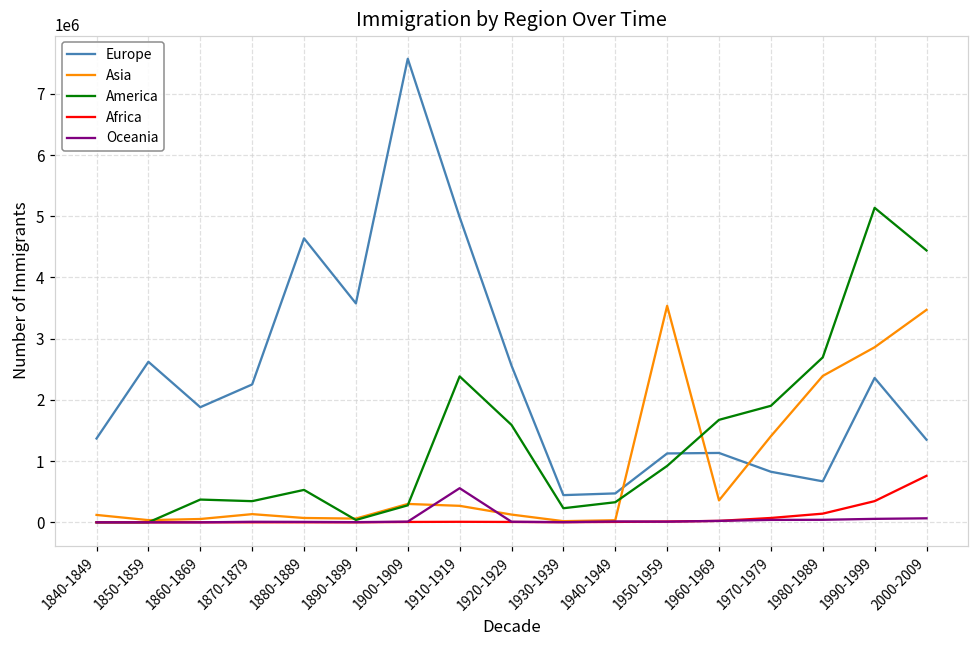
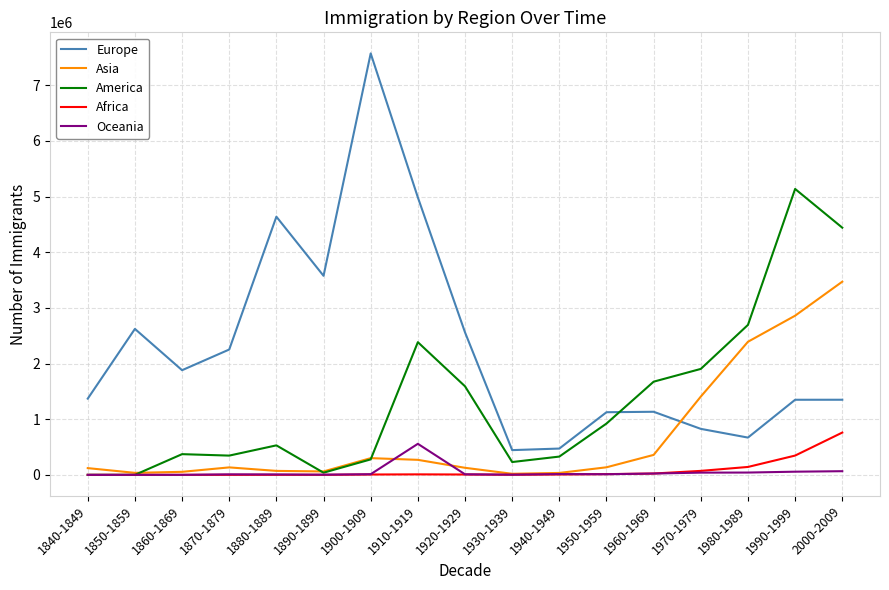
Asia, 1950-1959: 3500000 -> 100000
Europe, 1990-1999: 2400000 -> 1300000
